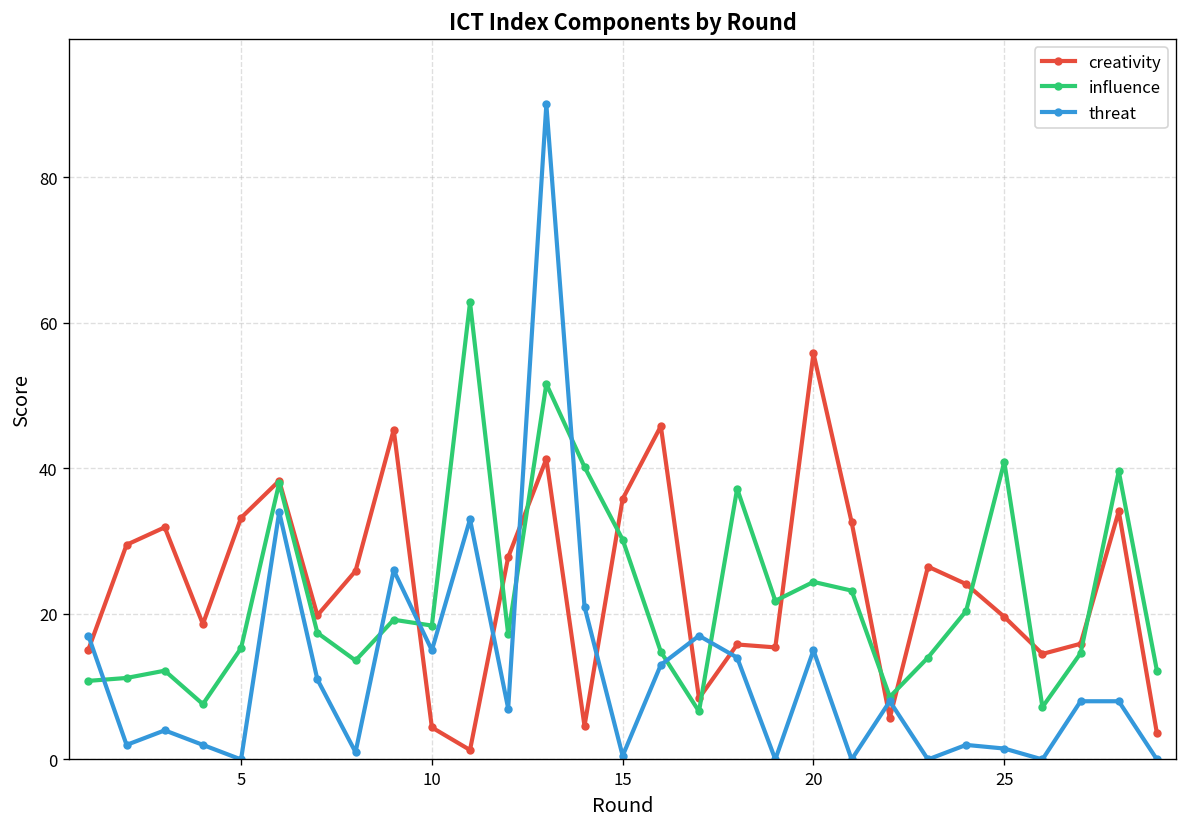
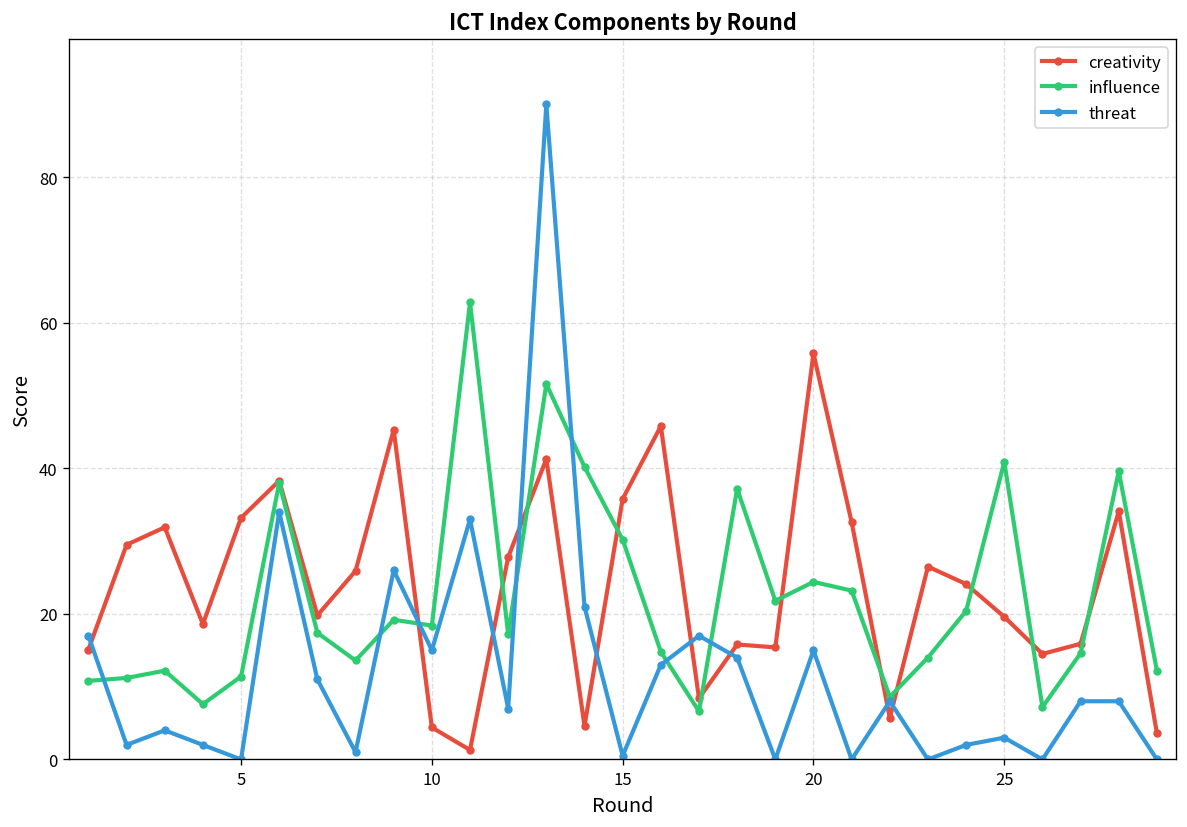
influence, 5: 15 -> 11
threat, 25: 2 -> 3
